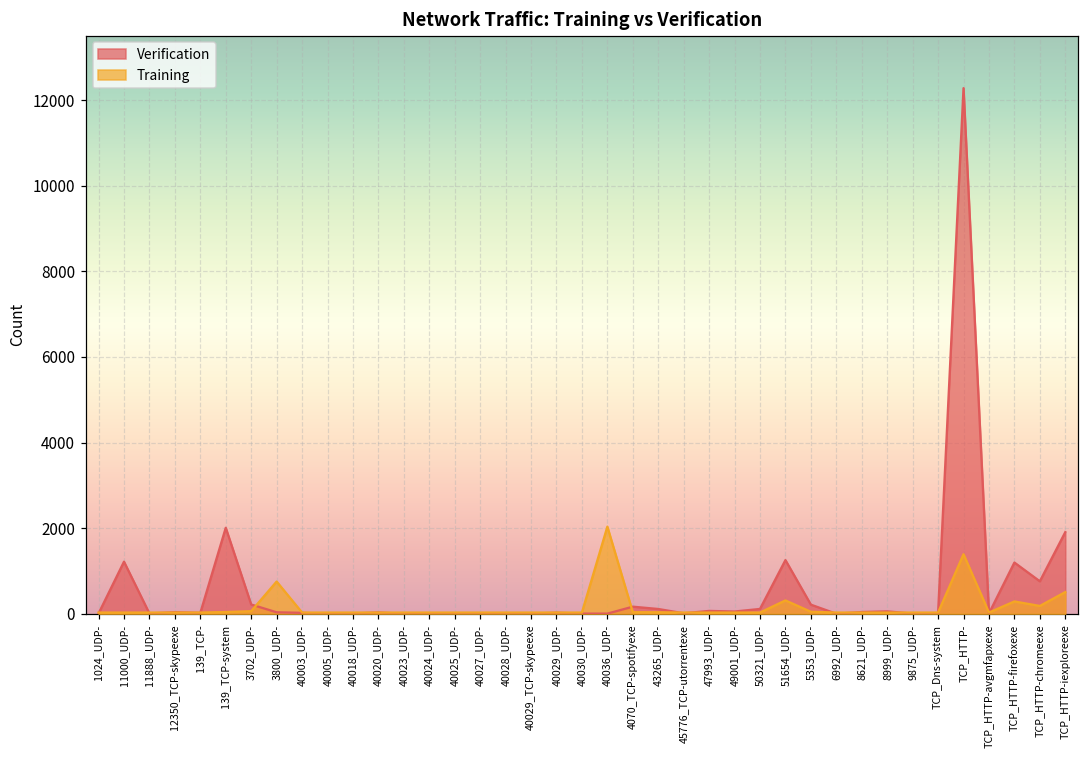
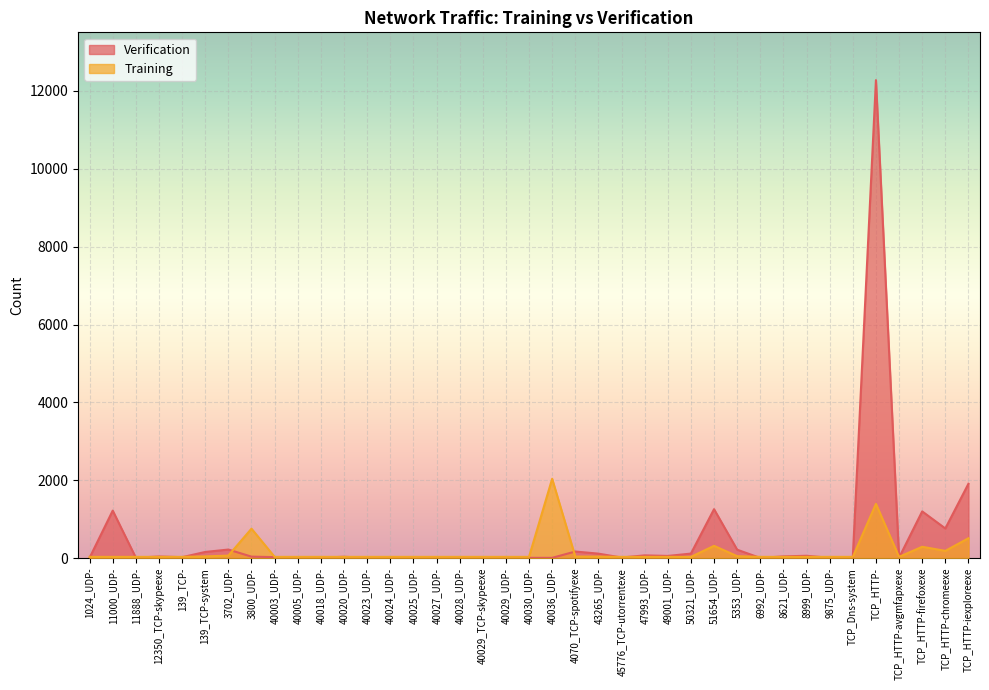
Verification, 139_TCP-system: 2000 -> 200
